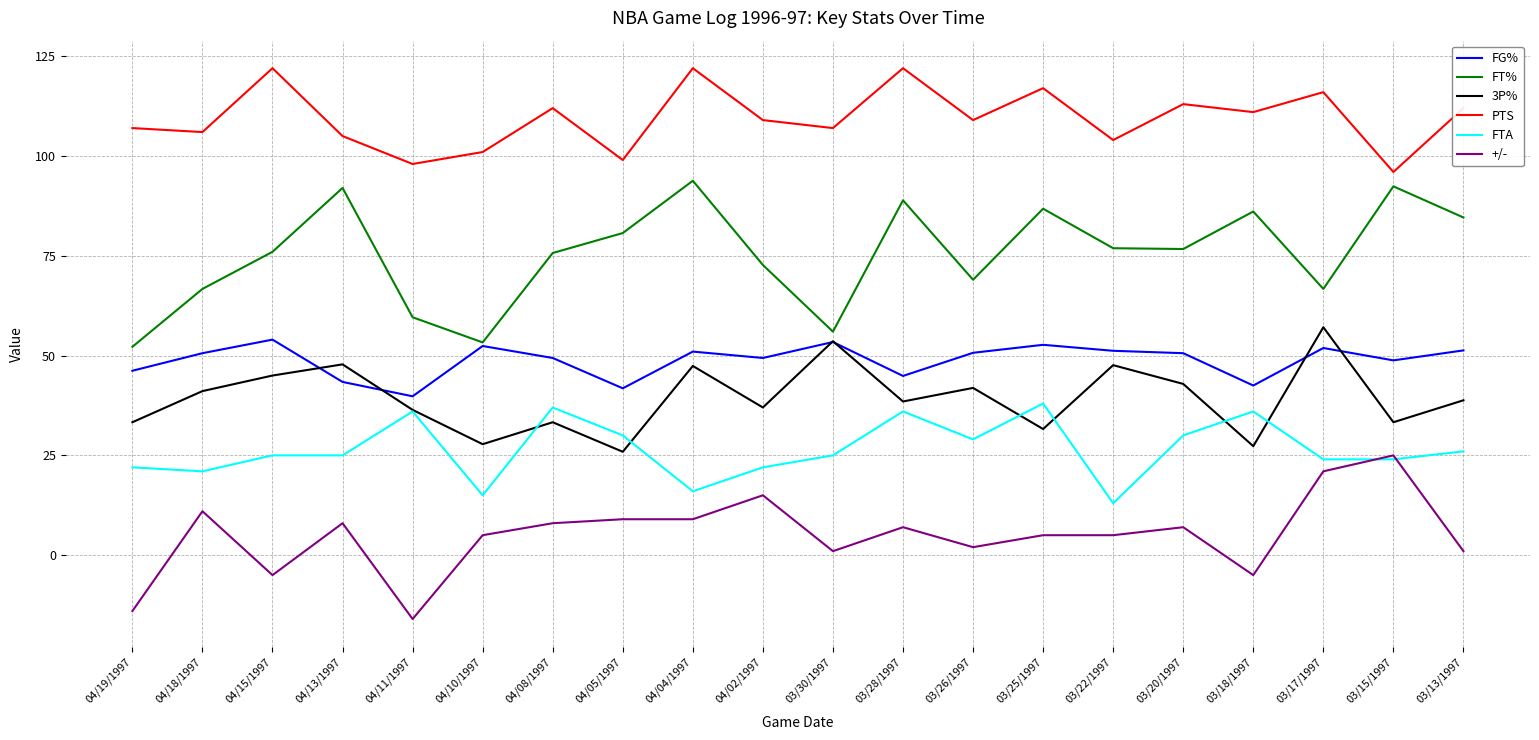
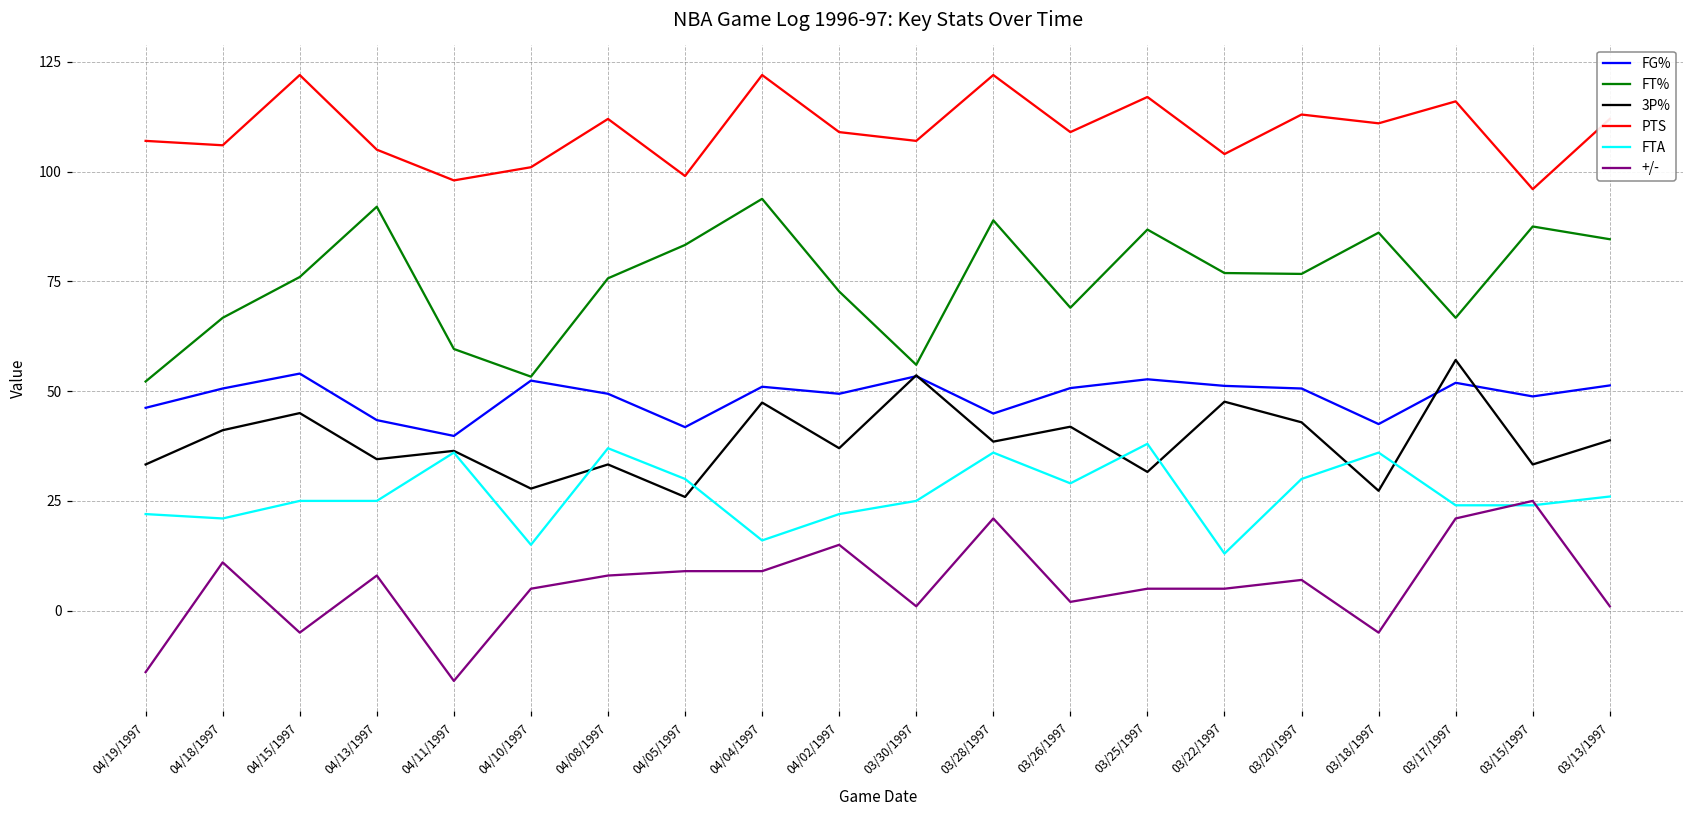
3P%, 04/13/1997: 48 -> 35
FT%, 04/05/1997: 81 -> 83
+/-, 03/28/1997: 7 -> 21
FT%, 03/15/1997: 92 -> 88
